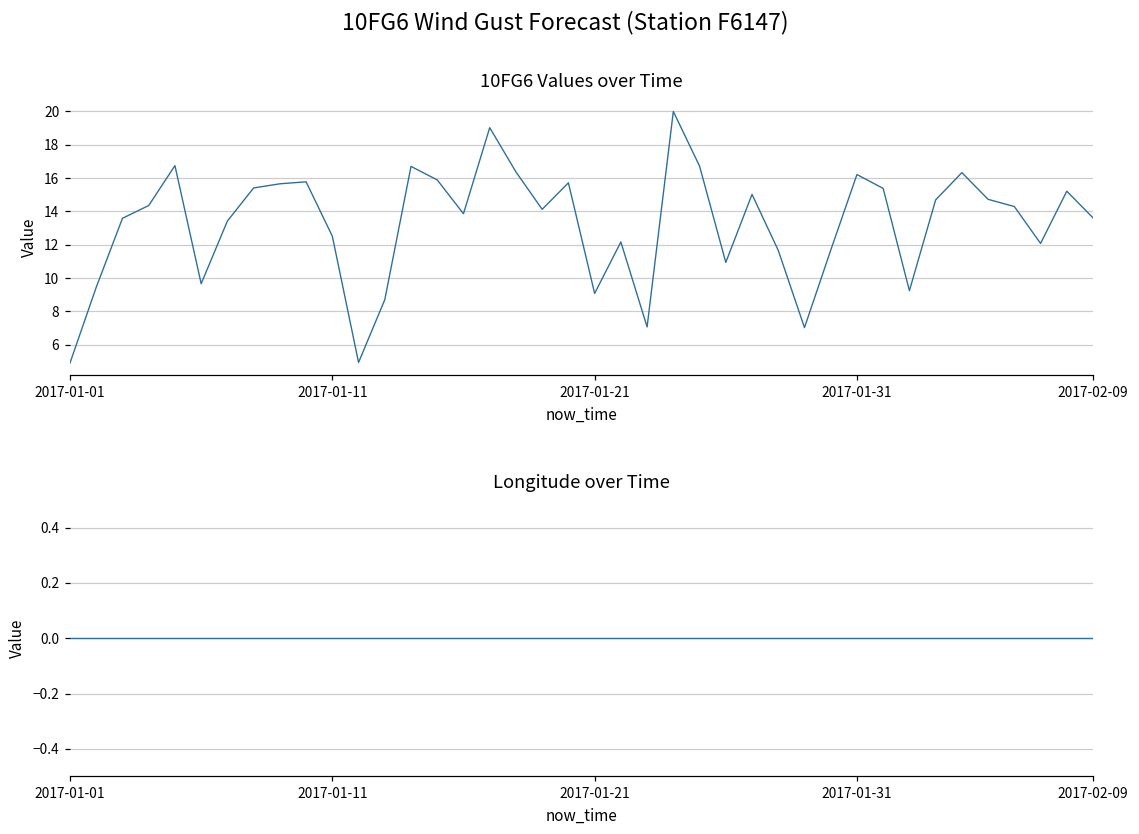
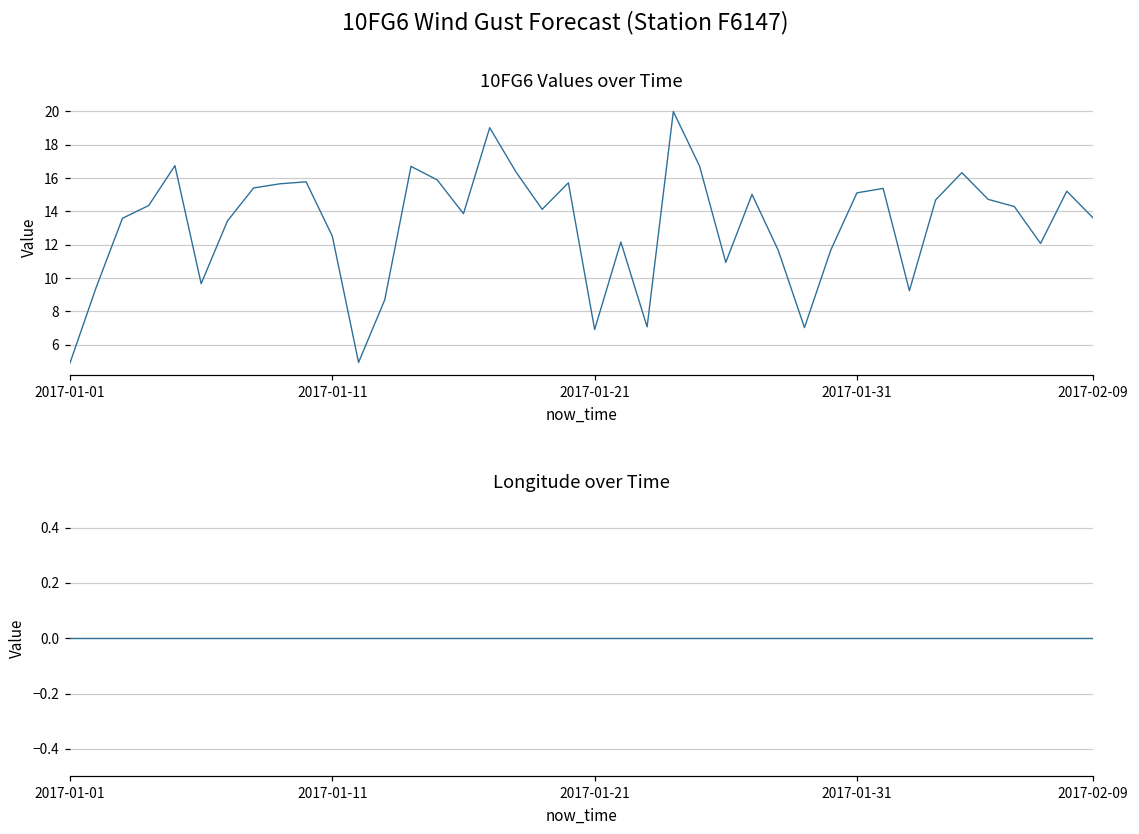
10FG6 Values over Time, 2017-01-21: 9.1 -> 6.9
10FG6 Values over Time, 2017-01-31: 16.2 -> 15.1
